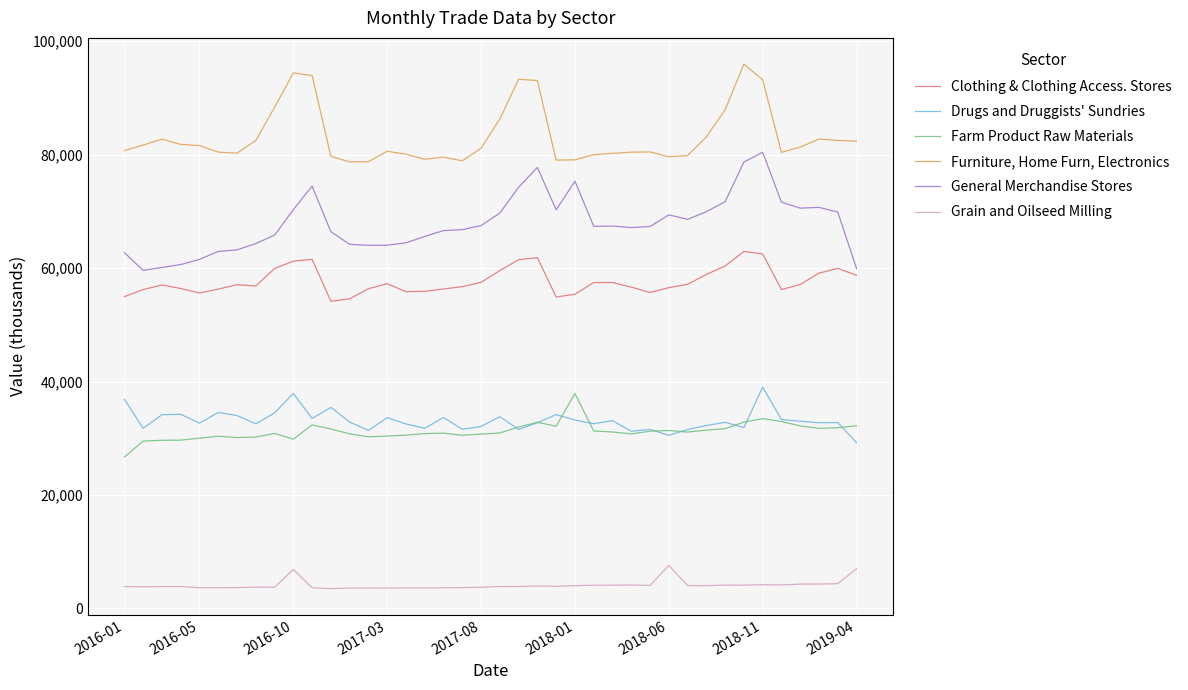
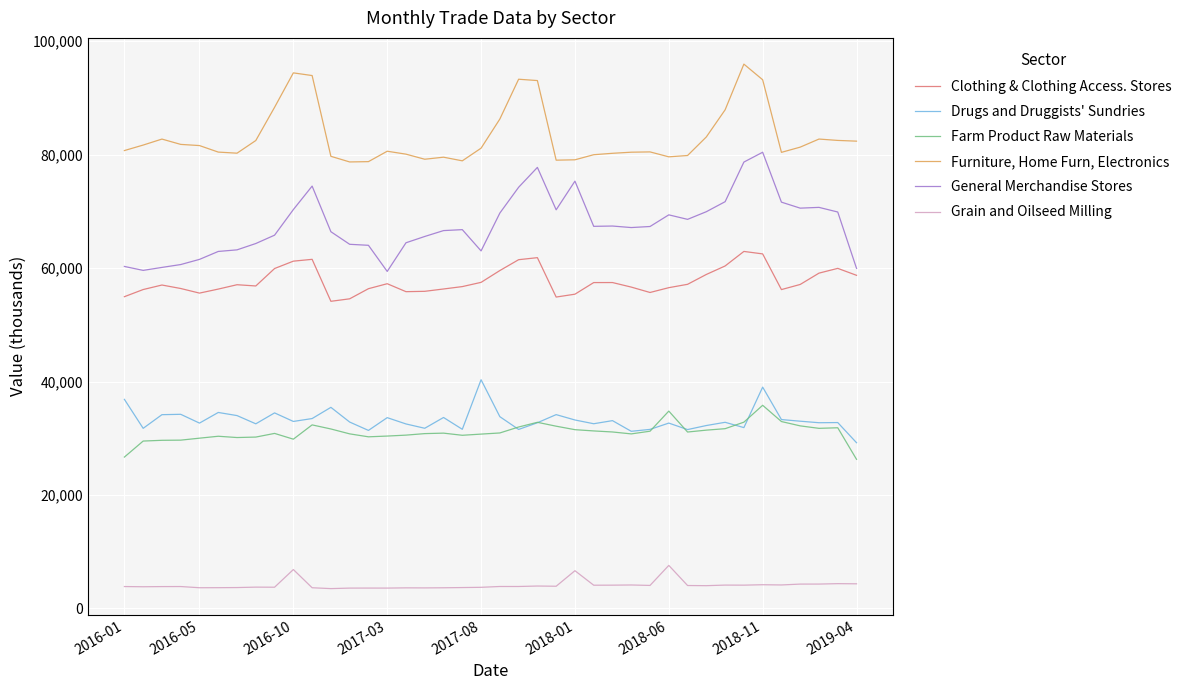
General Merchandise Stores, 2016-01: 63,000 -> 60,000
Drugs and Druggists' Sundries, 2016-10: 38,000 -> 33,000
General Merchandise Stores, 2017-03: 64,000 -> 59,000
Drugs and Druggists' Sundries, 2017-08: 32,000 -> 40,000
General Merchandise Stores, 2017-08: 68,000 -> 63,000
Farm Product Raw Materials, 2018-01: 38,000 -> 32,000
Grain and Oilseed Milling, 2018-01: 4,000 -> 7,000
Drugs and Druggists' Sundries, 2018-06: 31,000 -> 33,000
Farm Product Raw Materials, 2018-06: 31,000 -> 35,000
Farm Product Raw Materials, 2018-11: 33,000 -> 36,000
Farm Product Raw Materials, 2019-04: 32,000 -> 26,000
Grain and Oilseed Milling, 2019-04: 7,000 -> 4,000
